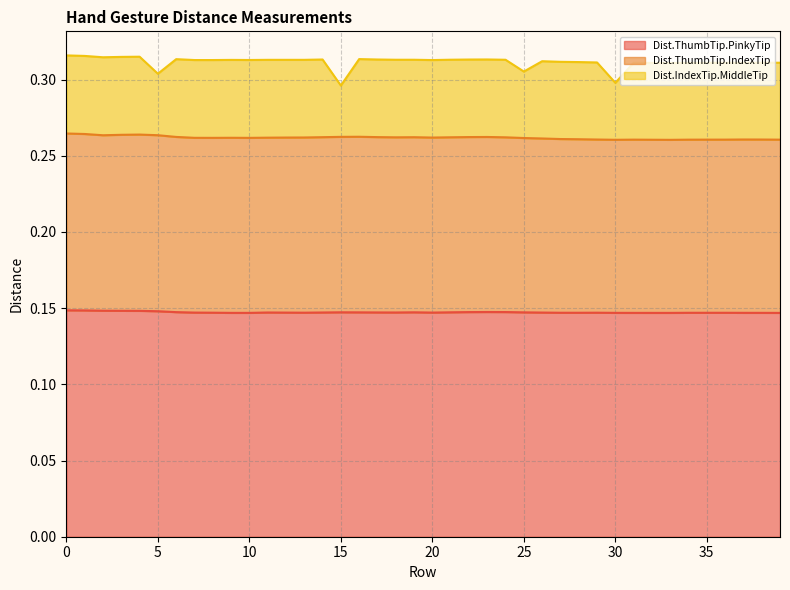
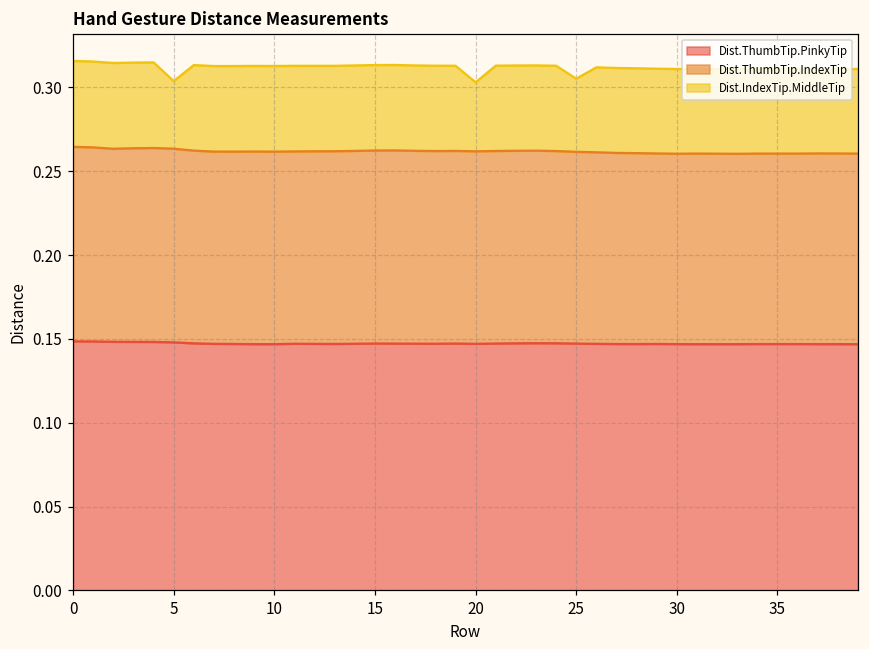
Dist.IndexTip.MiddleTip, 15: 0.034 -> 0.051
Dist.IndexTip.MiddleTip, 20: 0.051 -> 0.041
Dist.IndexTip.MiddleTip, 30: 0.037 -> 0.051
